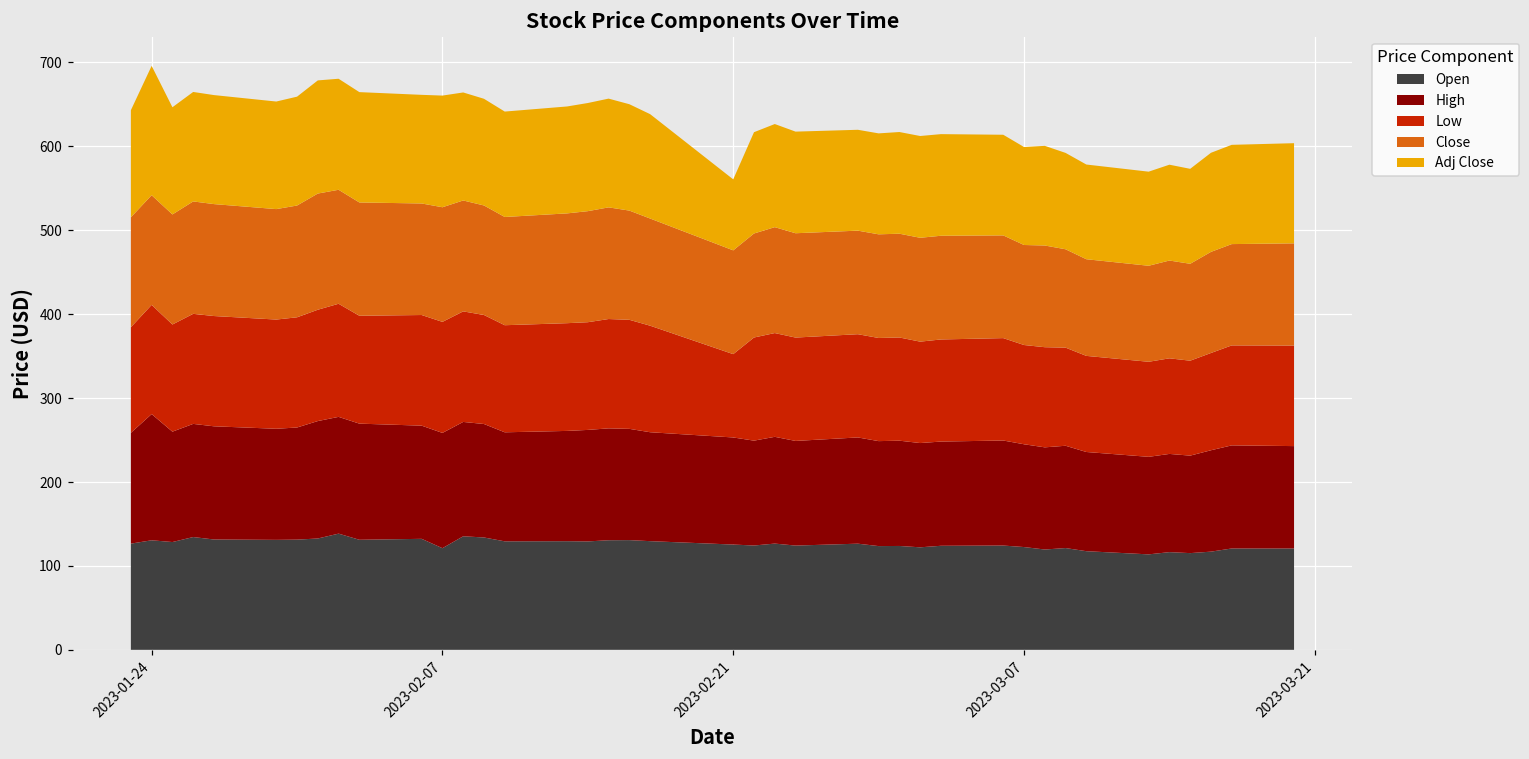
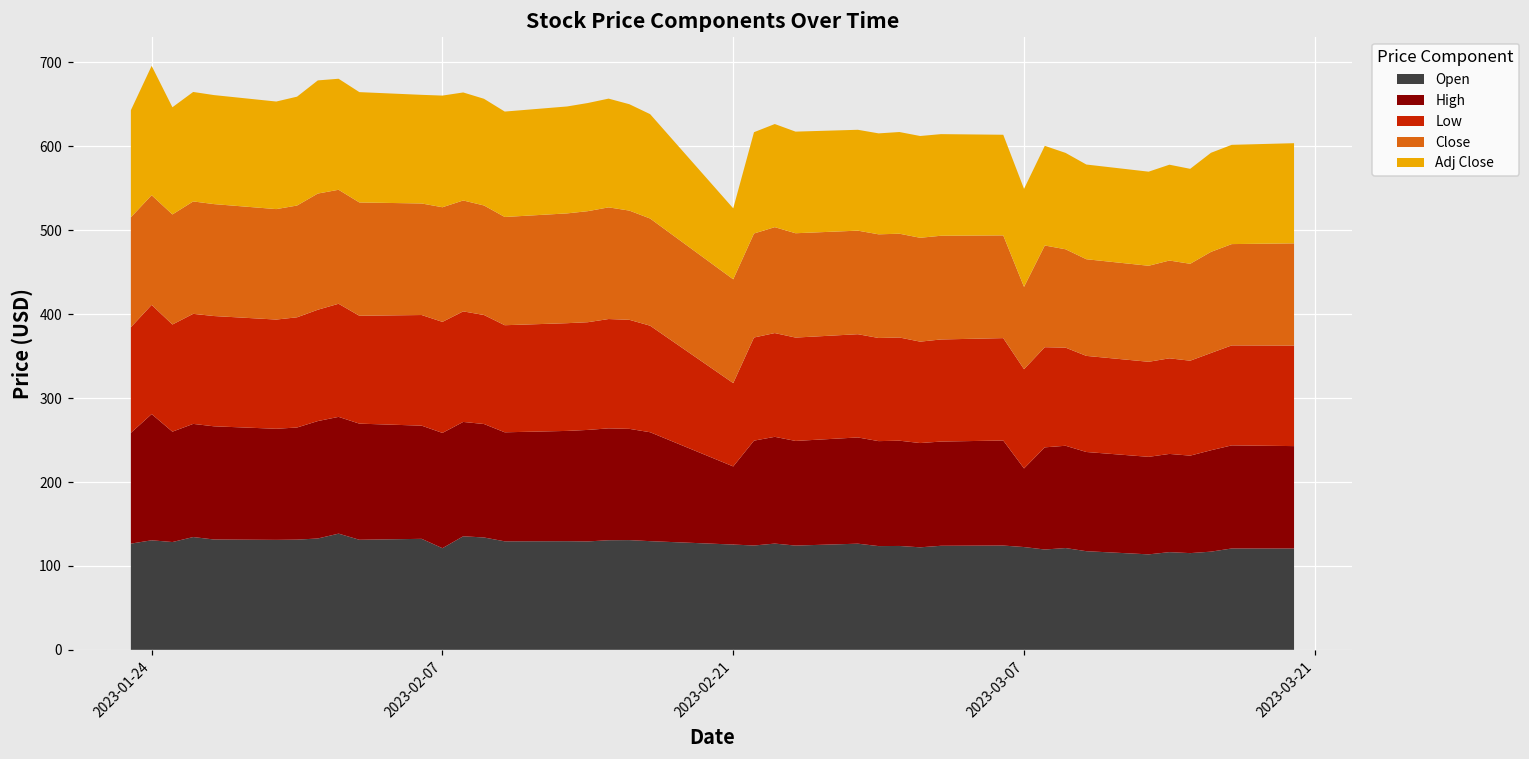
High, 2023-02-21: 130 -> 90
High, 2023-03-07: 120 -> 90
Close, 2023-03-07: 120 -> 100
